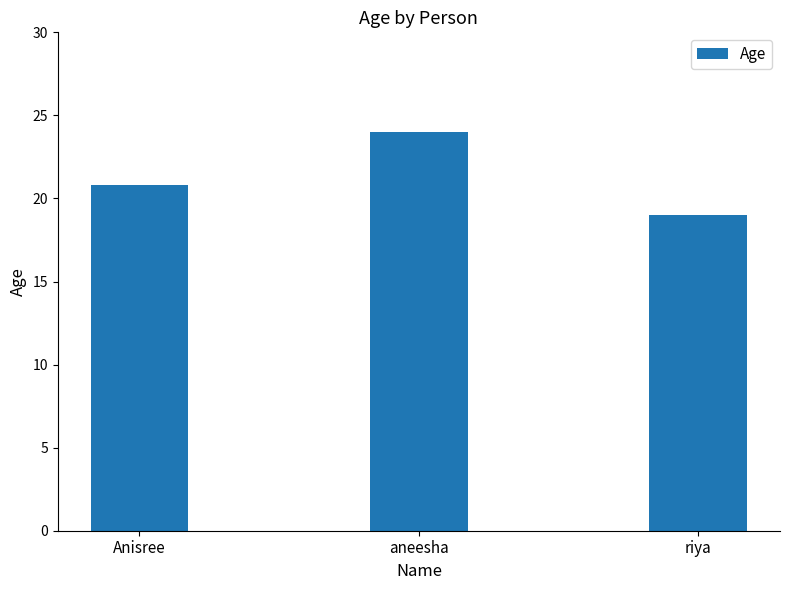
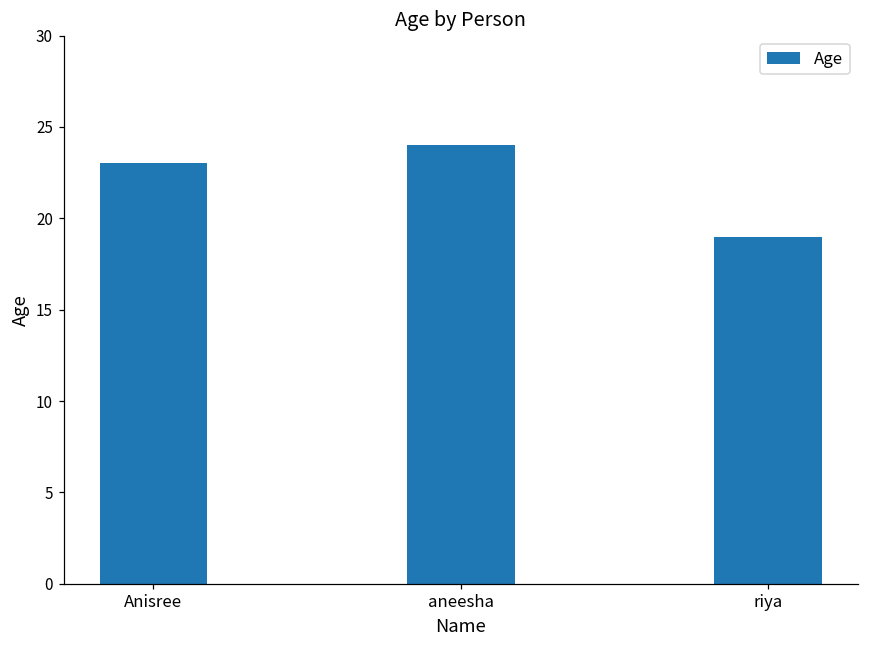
Anisree: 20.8 -> 23.0
